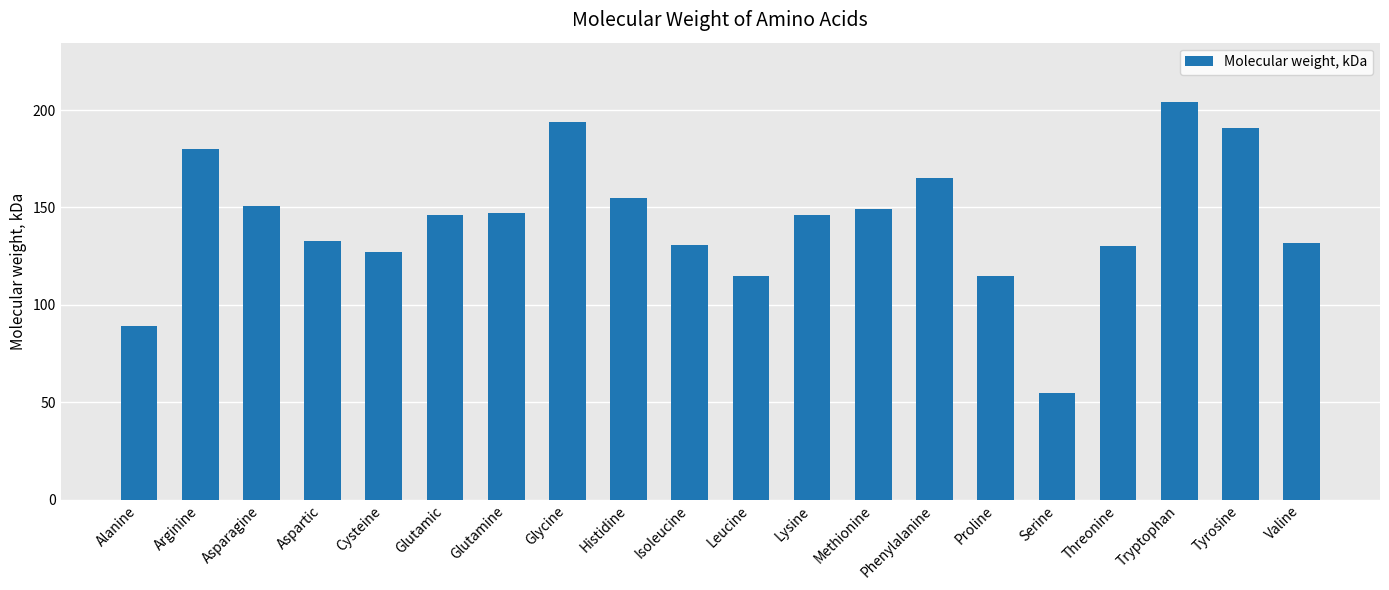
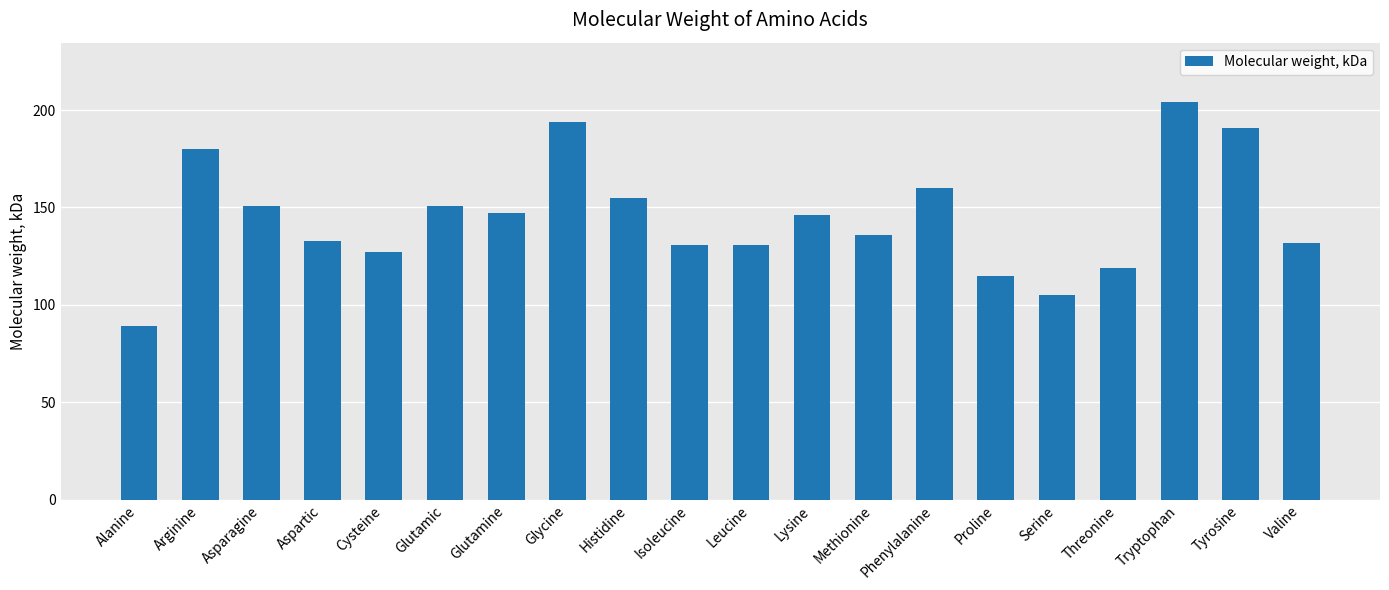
Glutamic: 146 -> 151
Leucine: 115 -> 131
Methionine: 149 -> 136
Phenylalanine: 165 -> 160
Serine: 55 -> 105
Threonine: 130 -> 119
